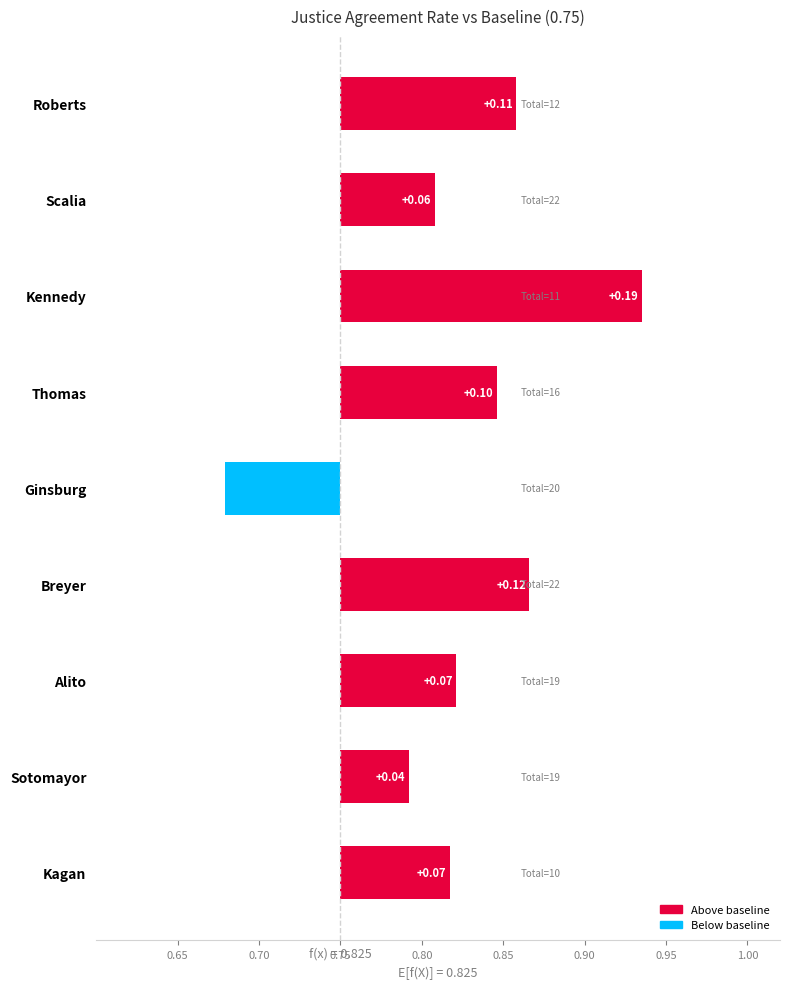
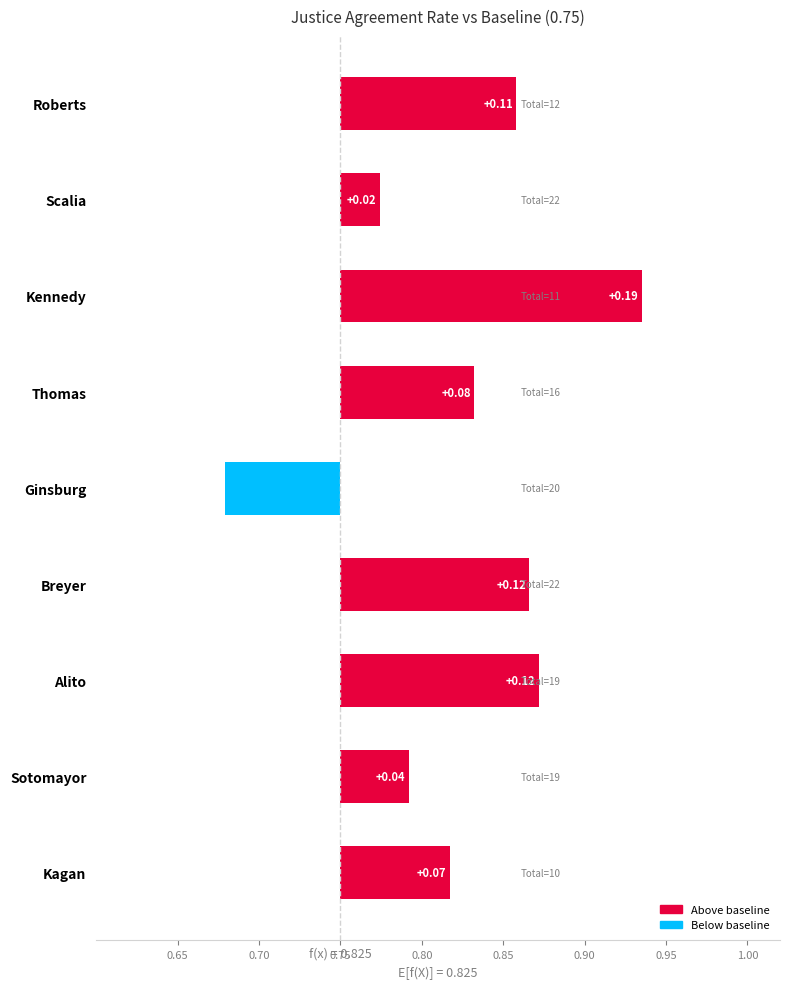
Scalia: +0.06 -> +0.02
Thomas: +0.10 -> +0.08
Alito: +0.07 -> +0.12
